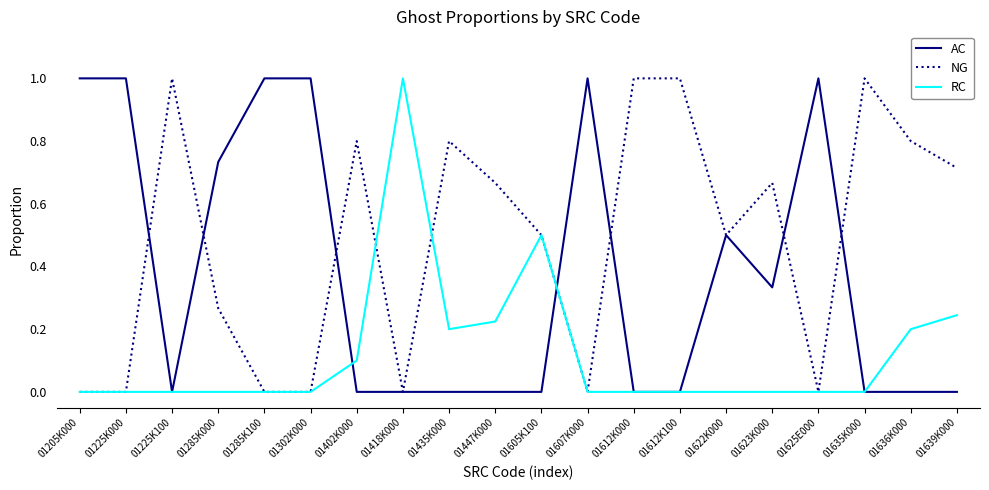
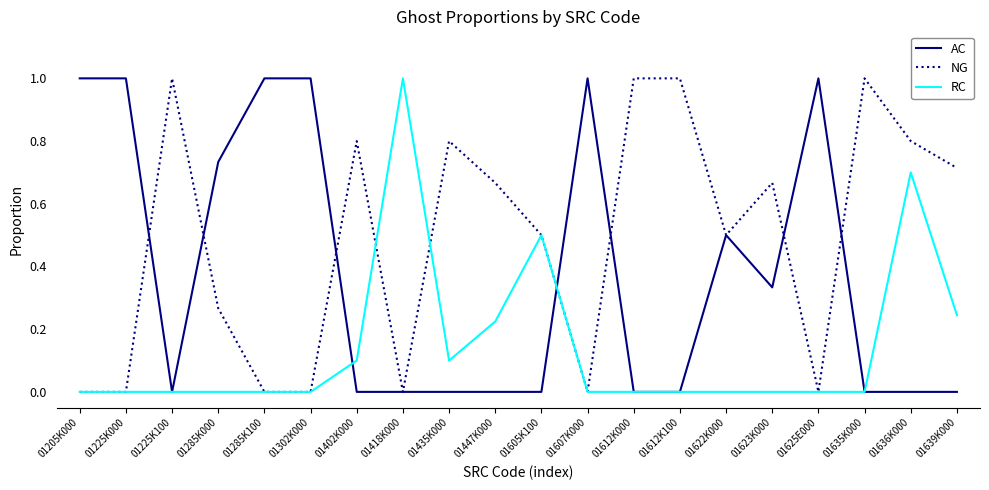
RC, 01435K000: 0.2 -> 0.1
RC, 01636K000: 0.2 -> 0.7
